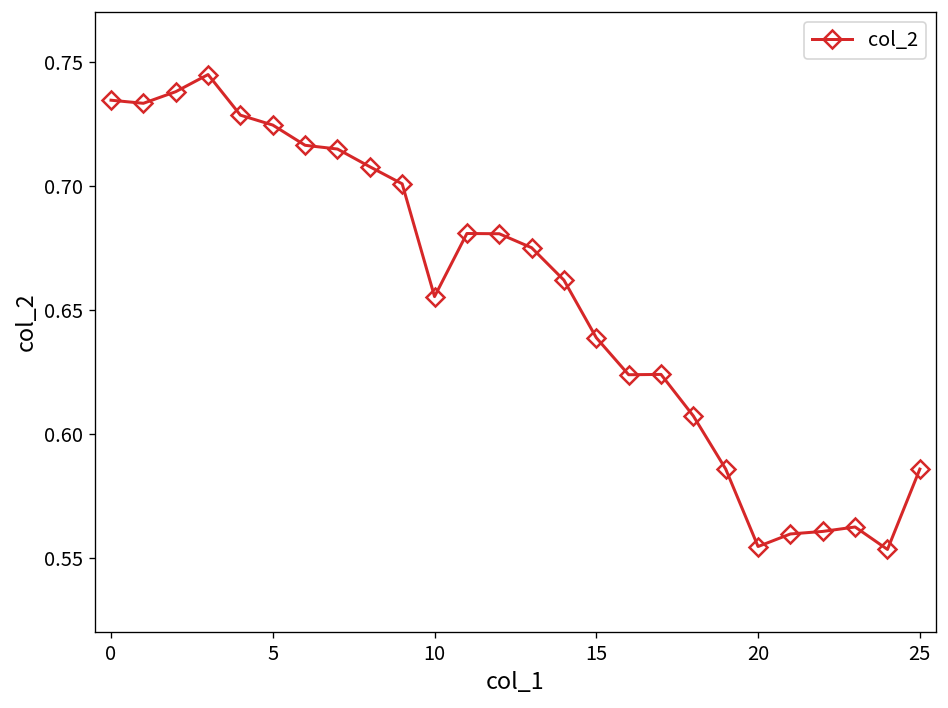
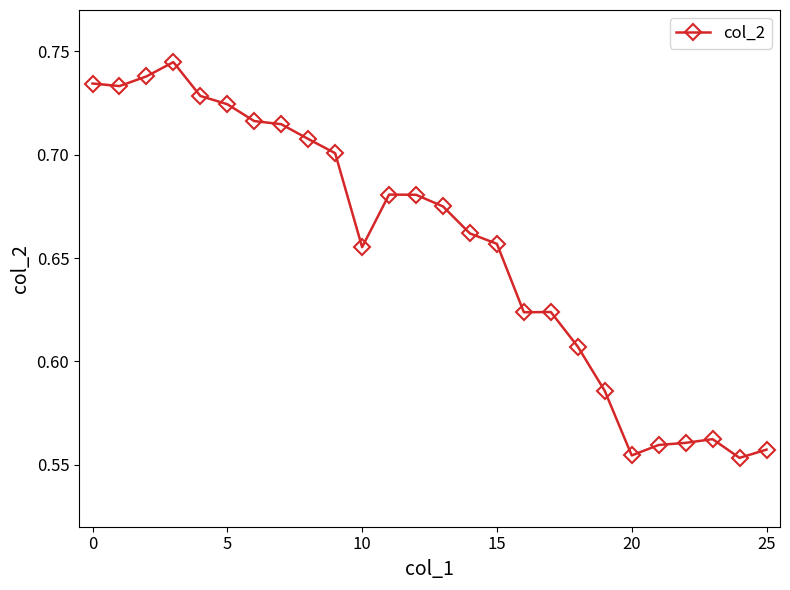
15: 0.639 -> 0.657
25: 0.586 -> 0.557
